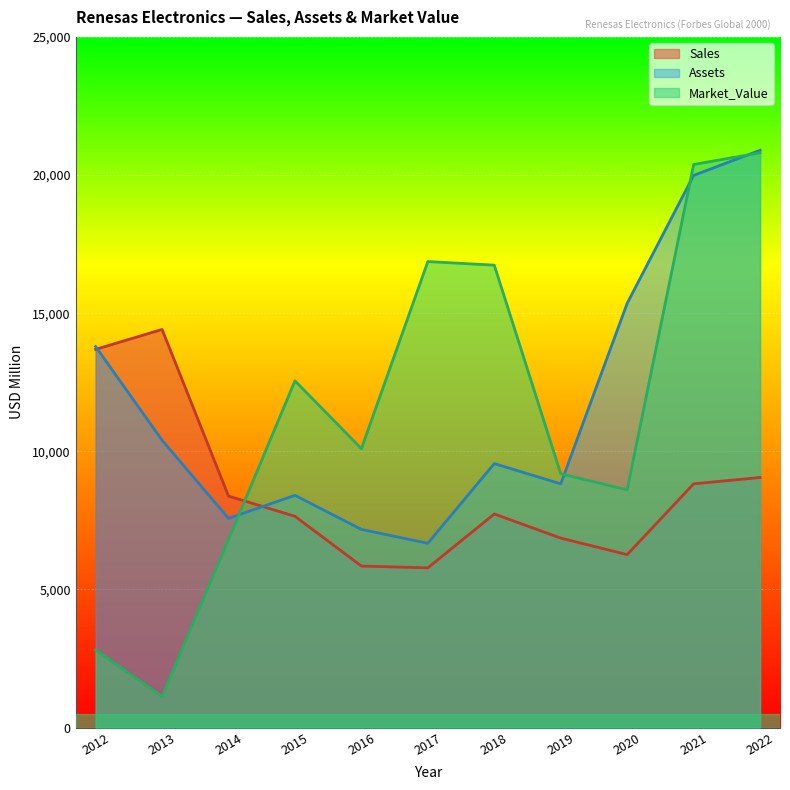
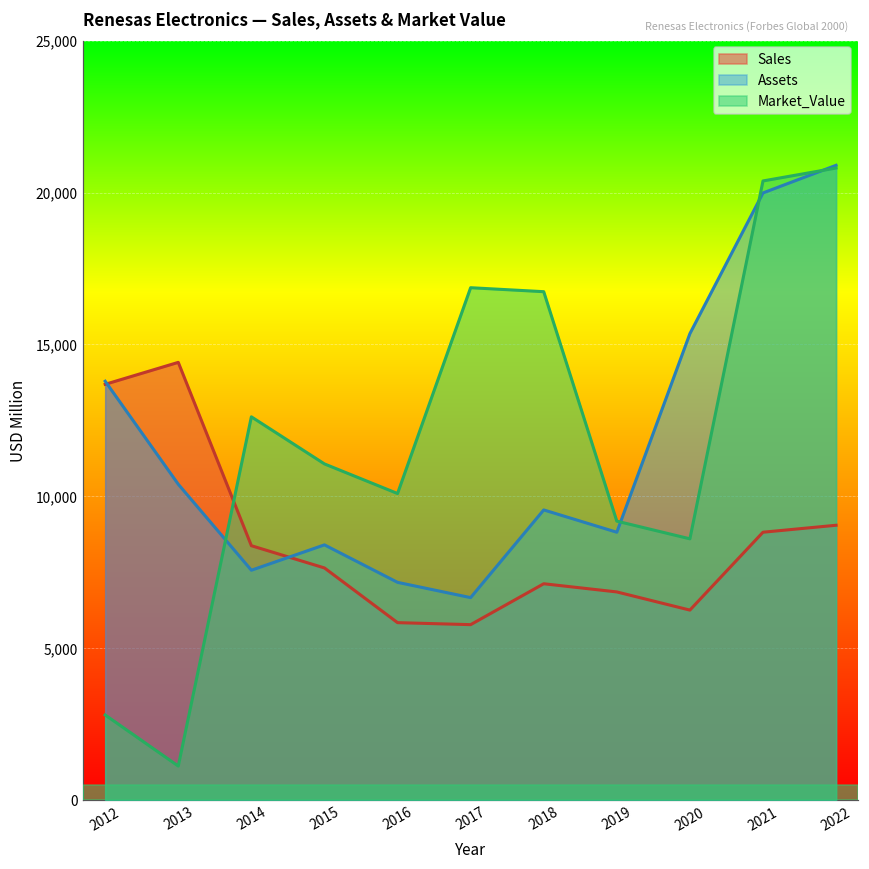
Market_Value, 2014: 6,800 -> 12,600
Market_Value, 2015: 12,600 -> 11,100
Sales, 2018: 7,700 -> 7,100
